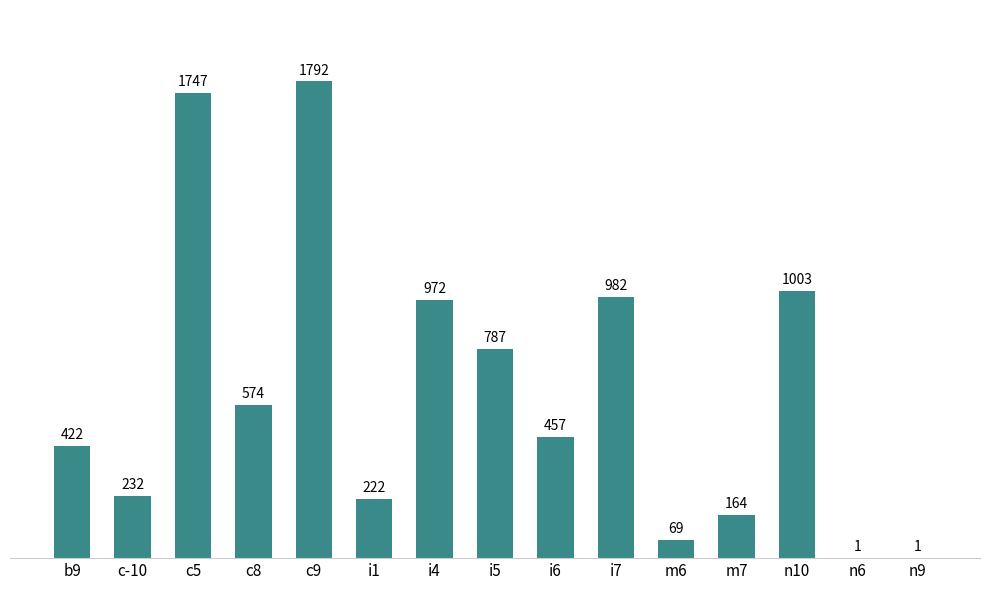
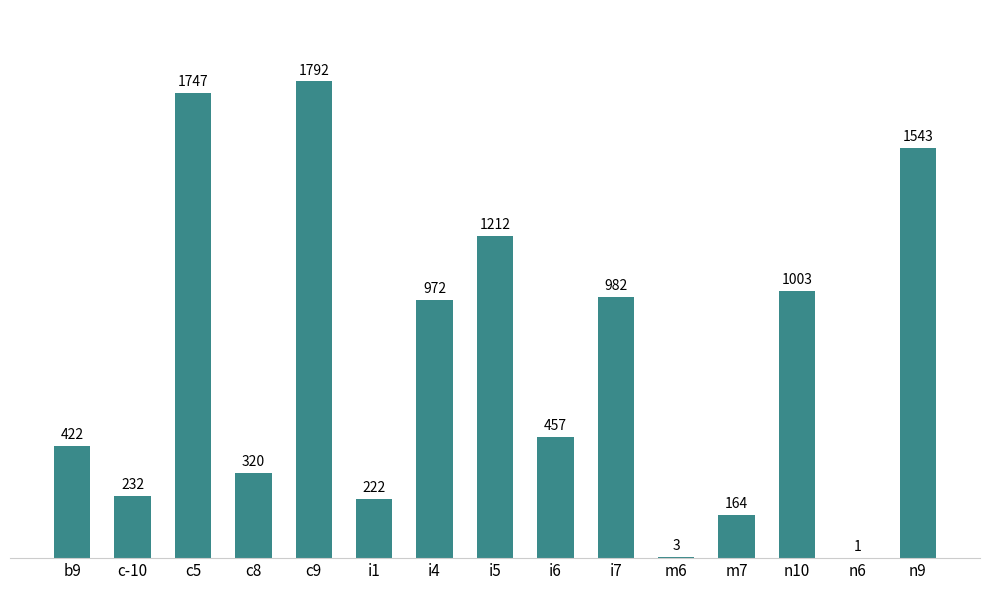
c8: 574 -> 320
i5: 787 -> 1212
m6: 69 -> 3
n9: 1 -> 1543
